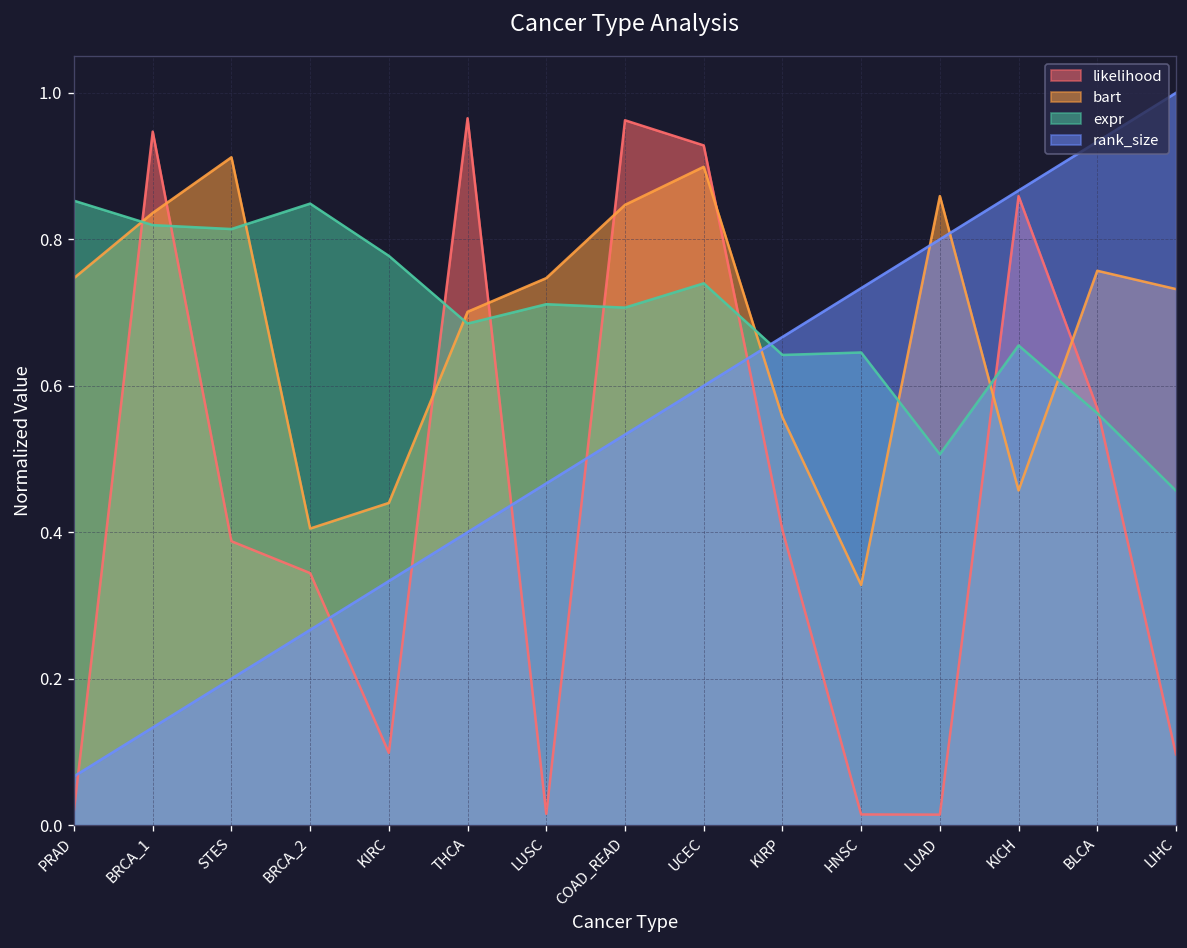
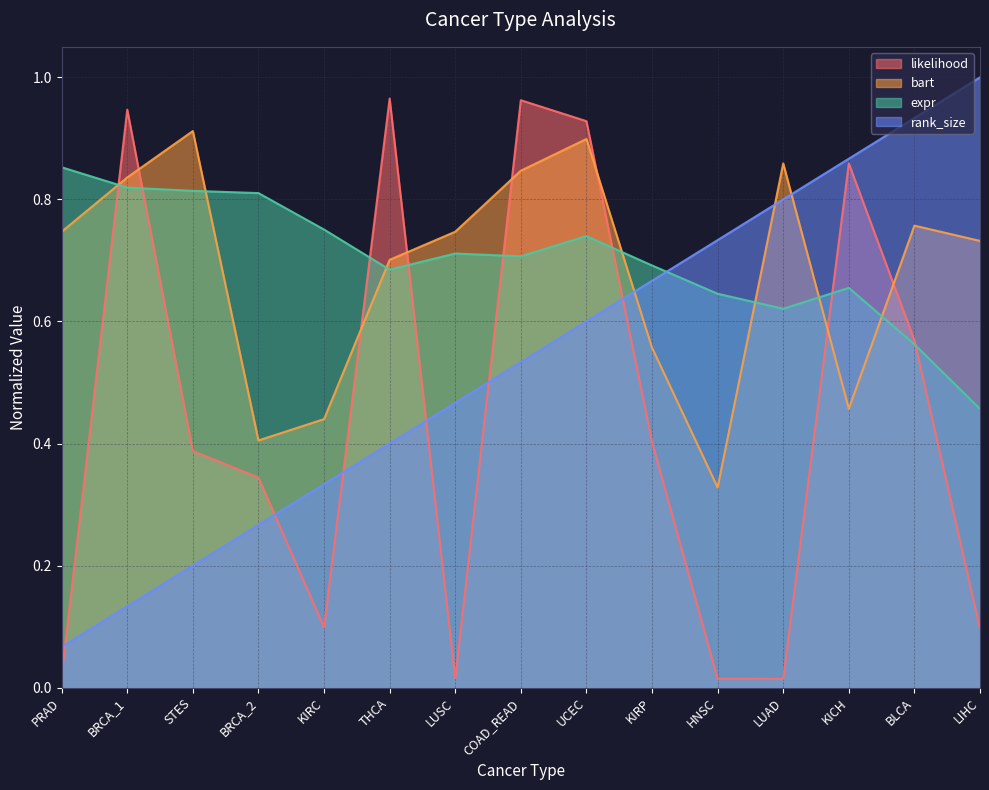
expr, BRCA_2: 0.85 -> 0.81
expr, KIRC: 0.78 -> 0.75
expr, KIRP: 0.64 -> 0.69
expr, LUAD: 0.51 -> 0.62
